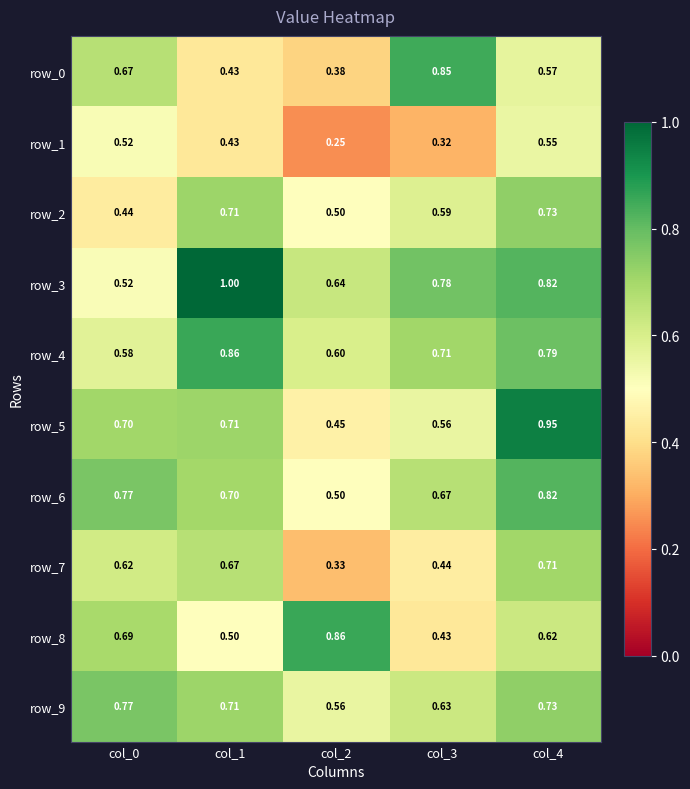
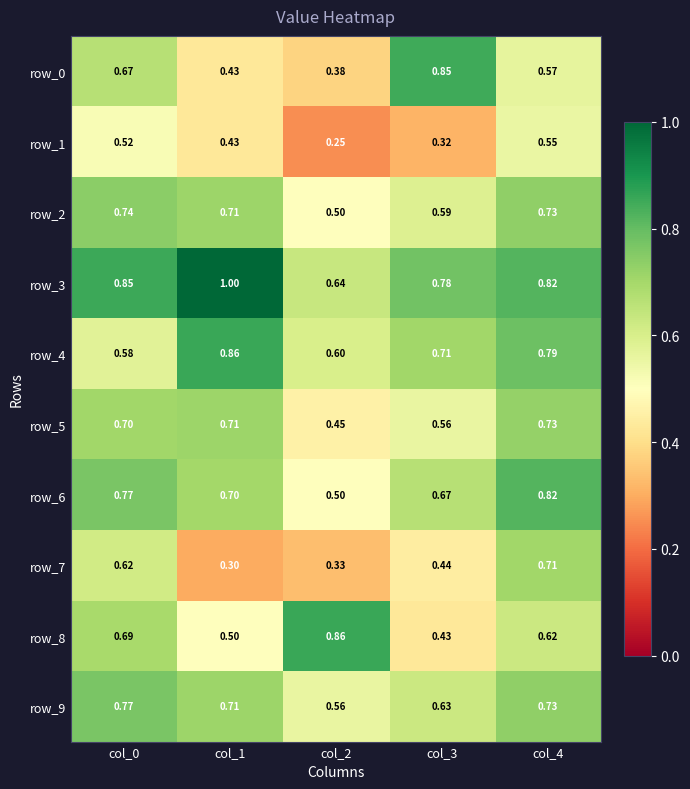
row_2, col_0: 0.44 -> 0.74
row_3, col_0: 0.52 -> 0.85
row_5, col_4: 0.95 -> 0.73
row_7, col_1: 0.67 -> 0.30
